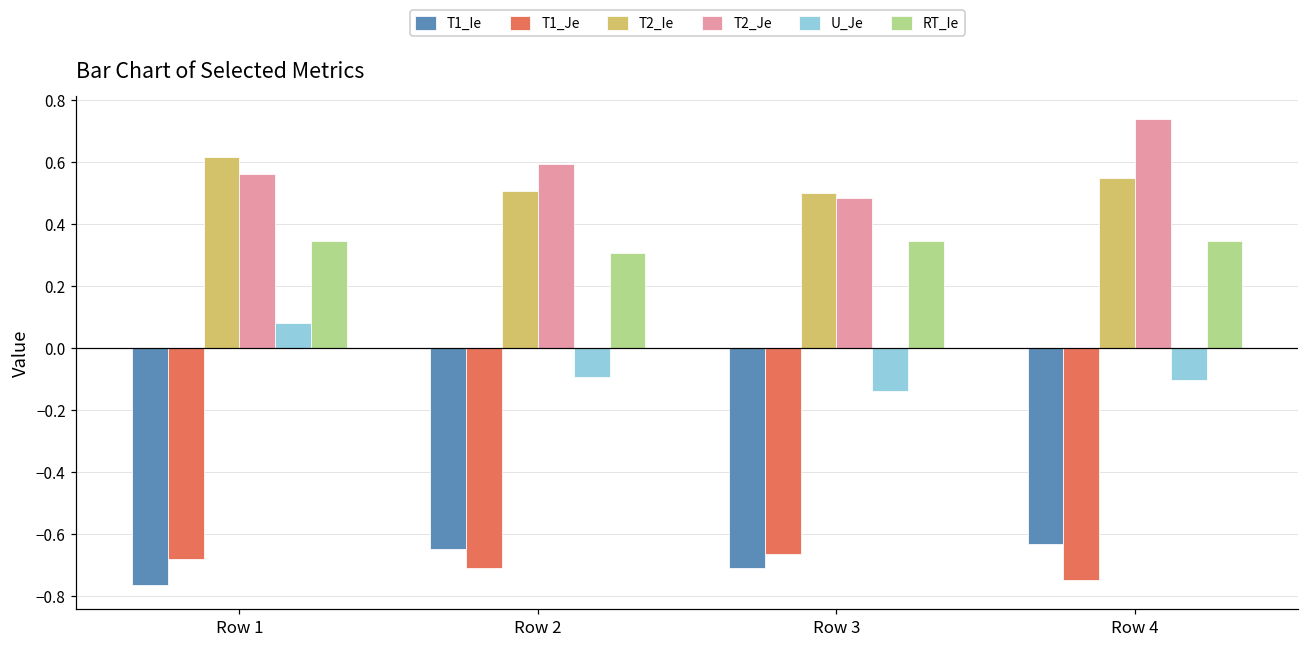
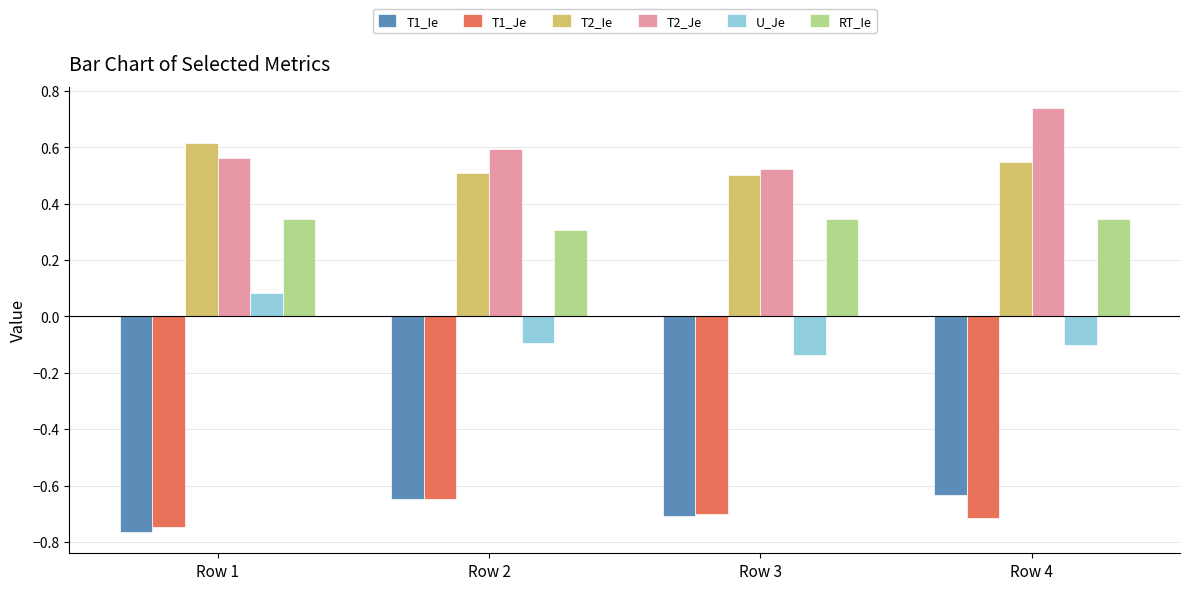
T1_Je, Row 1: -0.68 -> -0.75
T1_Je, Row 2: -0.71 -> -0.65
T1_Je, Row 3: -0.66 -> -0.70
T2_Je, Row 3: 0.49 -> 0.52
T1_Je, Row 4: -0.75 -> -0.72
